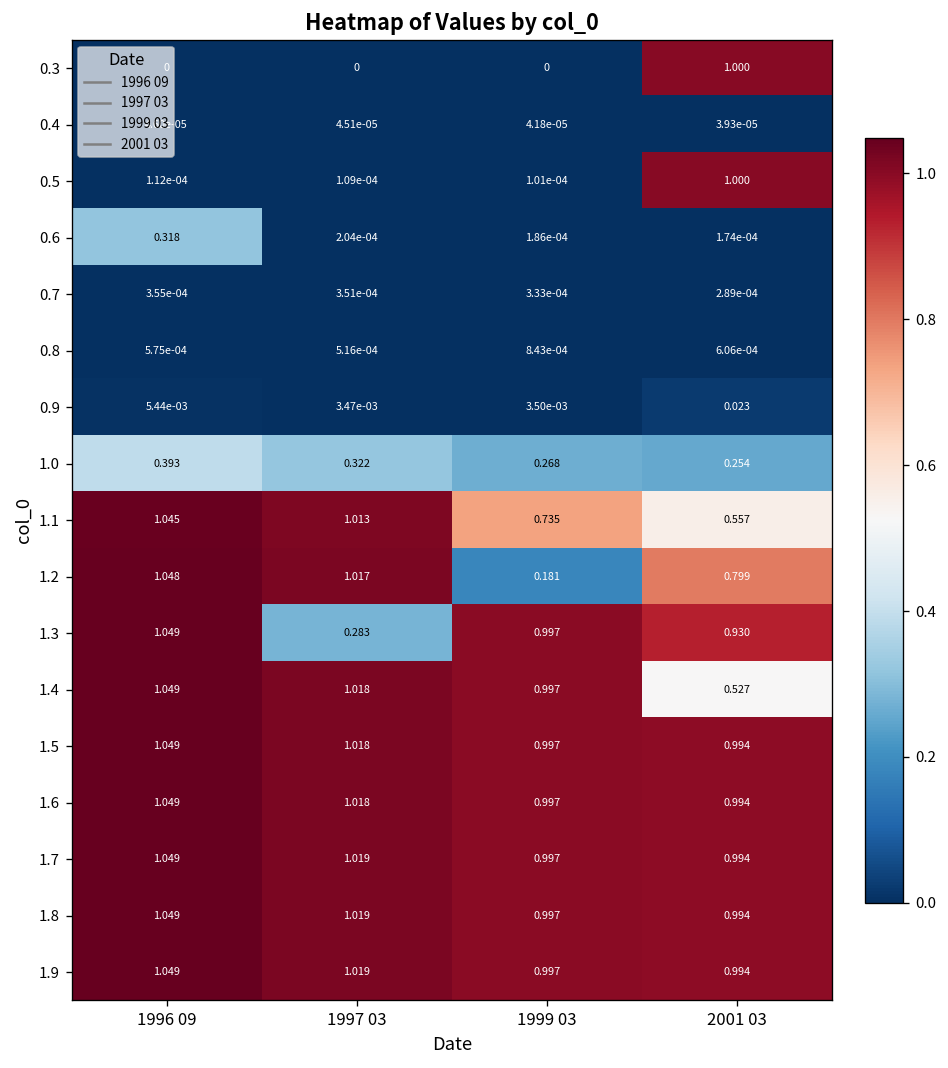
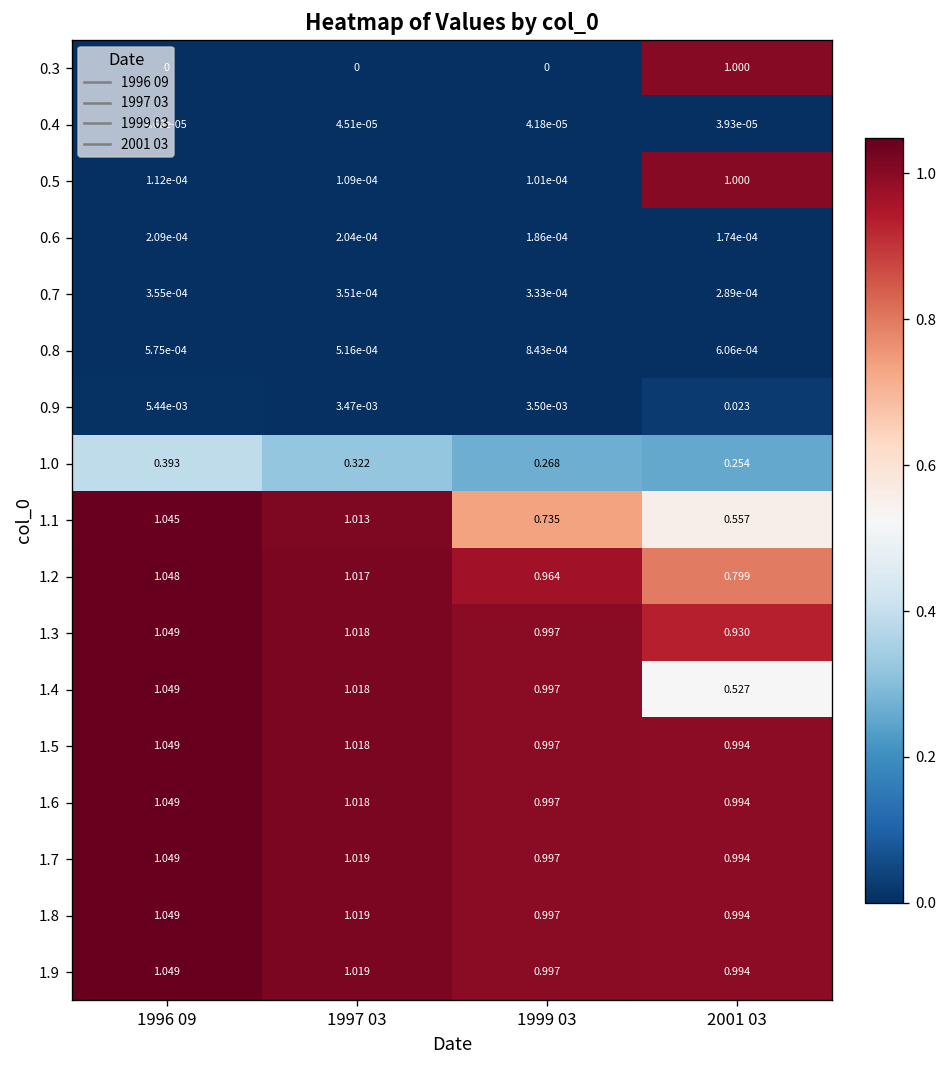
0.6, 1996 09: 0.318 -> 2.09e-04
1.2, 1999 03: 0.181 -> 0.964
1.3, 1997 03: 0.283 -> 1.018
